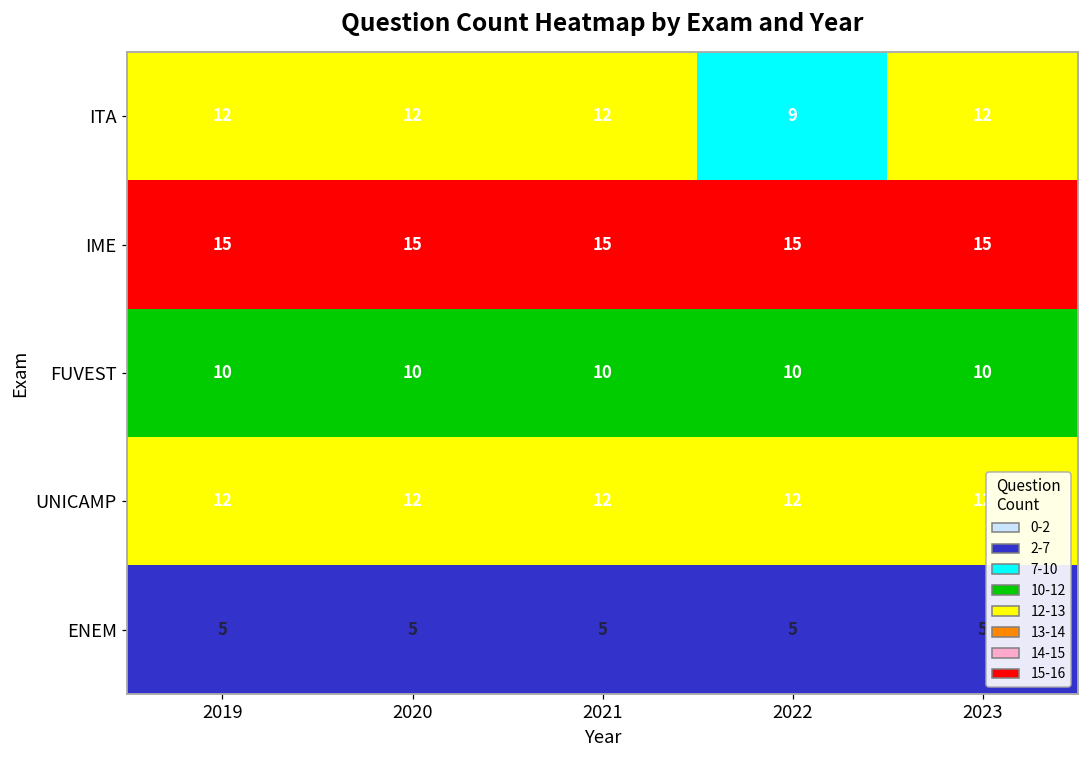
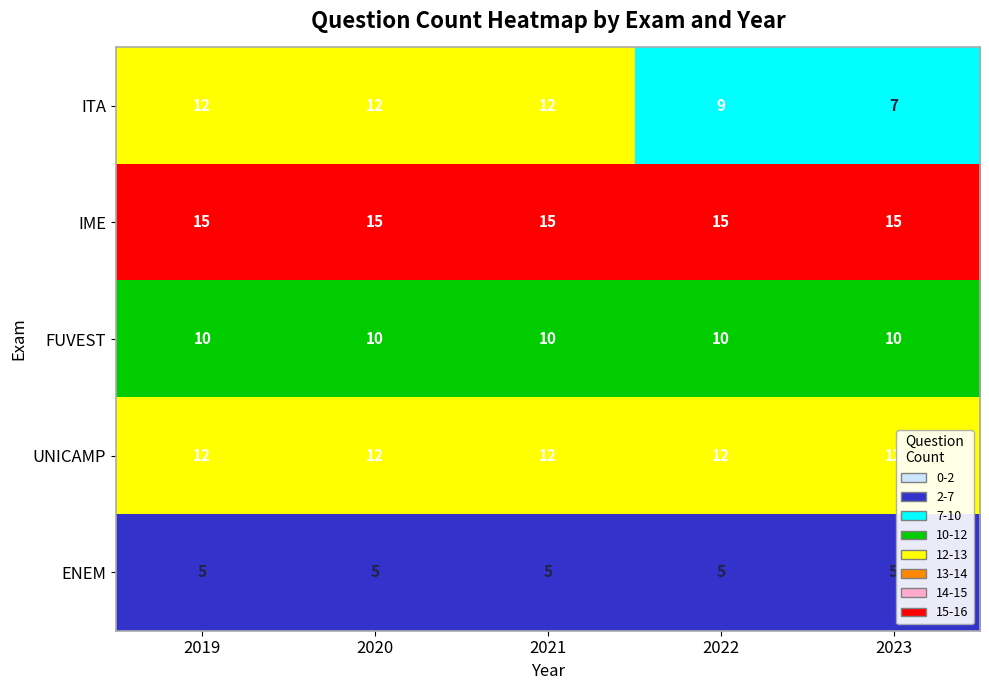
ITA, 2023: 12 -> 7
